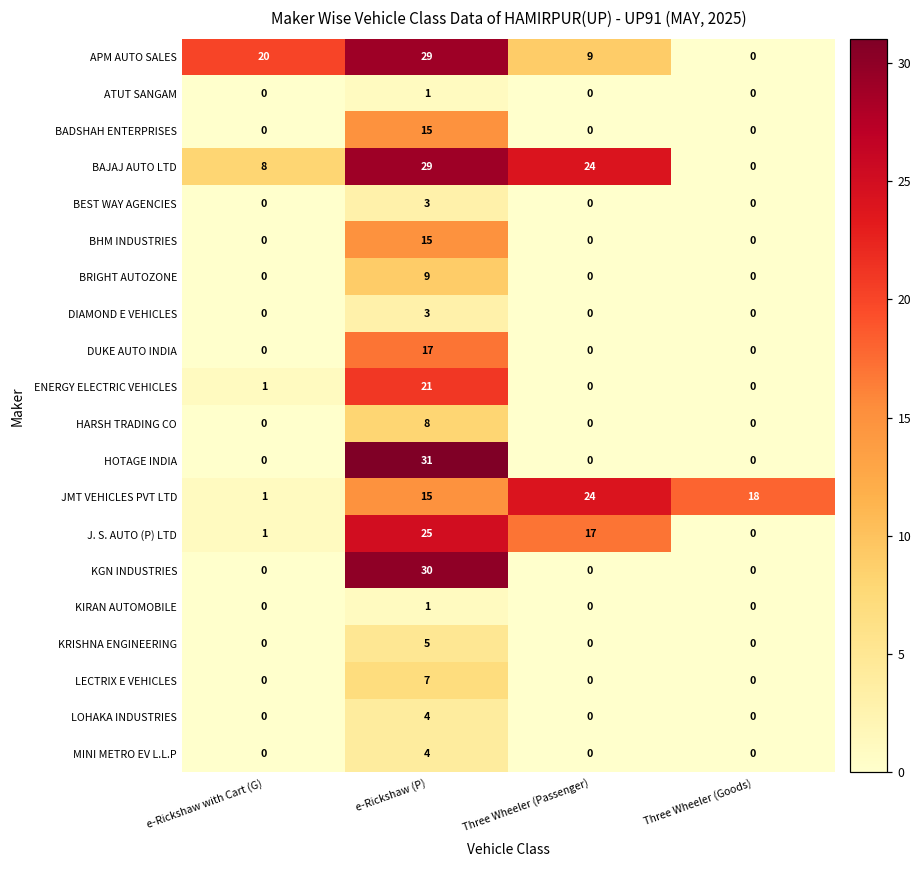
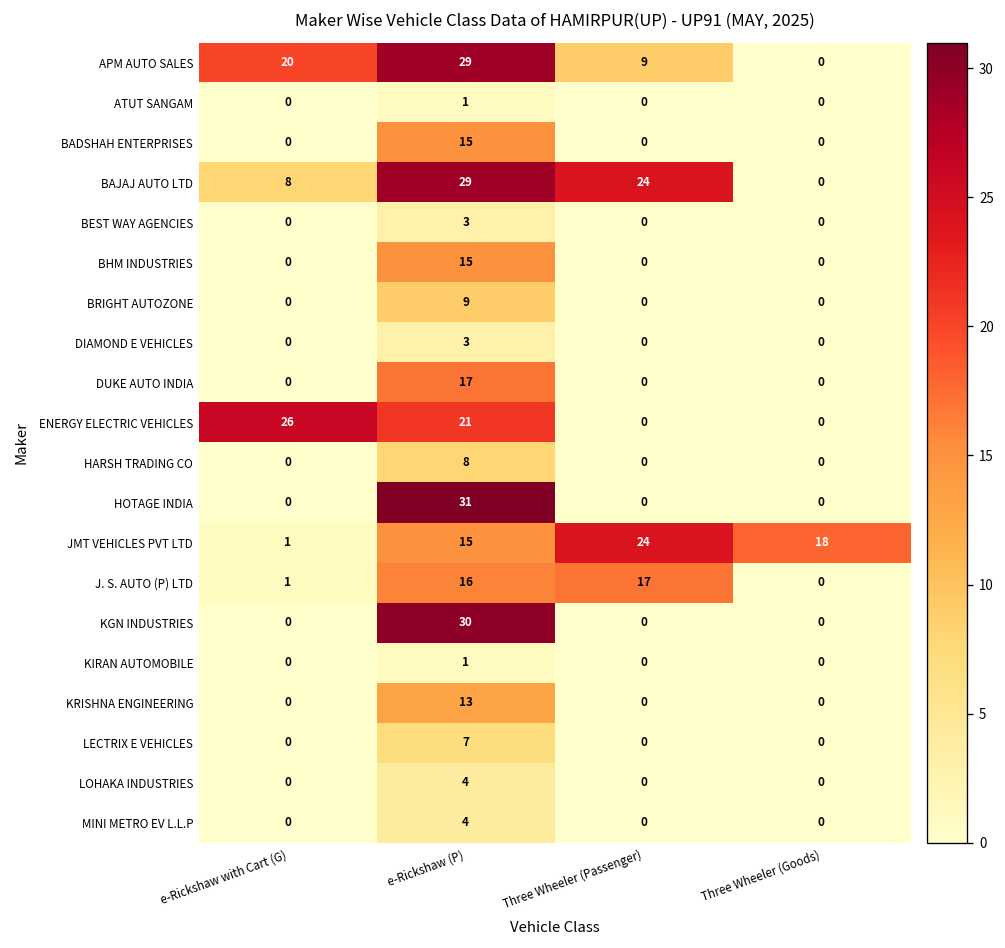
ENERGY ELECTRIC VEHICLES, e-Rickshaw with Cart (G): 1 -> 26
J. S. AUTO (P) LTD, e-Rickshaw (P): 25 -> 16
KRISHNA ENGINEERING, e-Rickshaw (P): 5 -> 13
